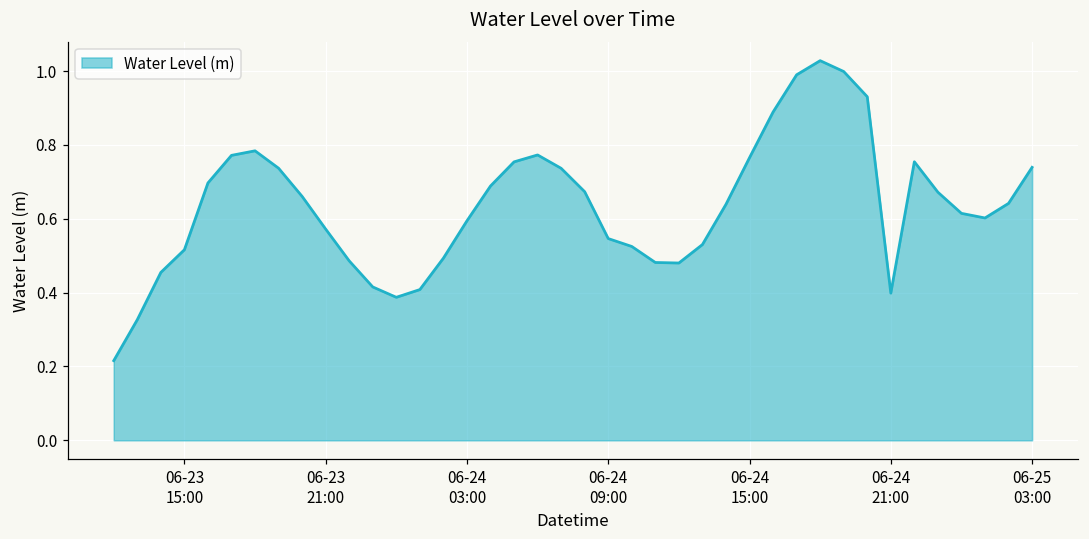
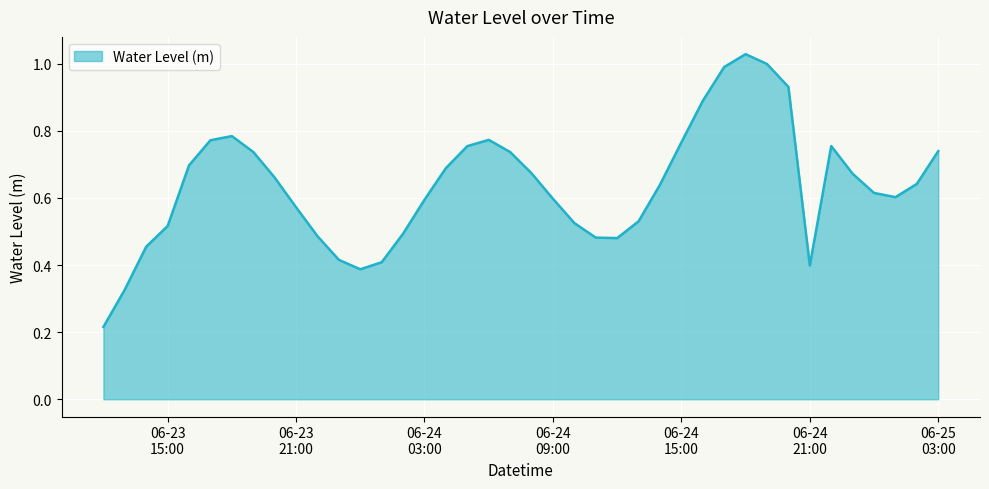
06-24 09:00: 0.55 -> 0.60
